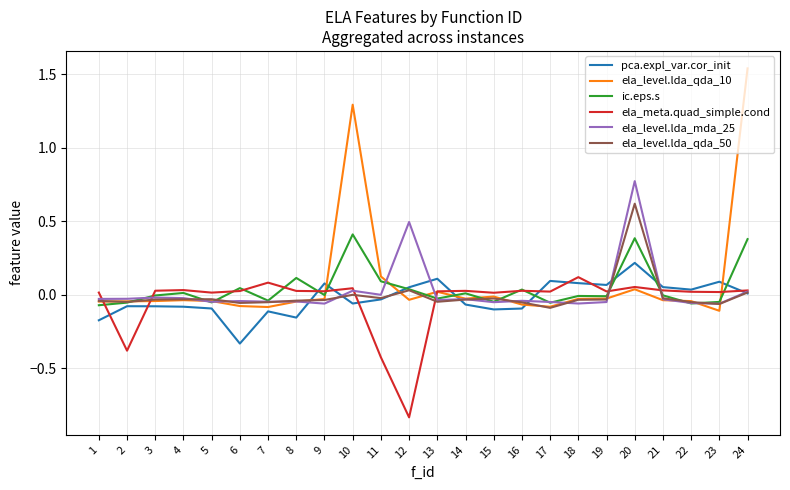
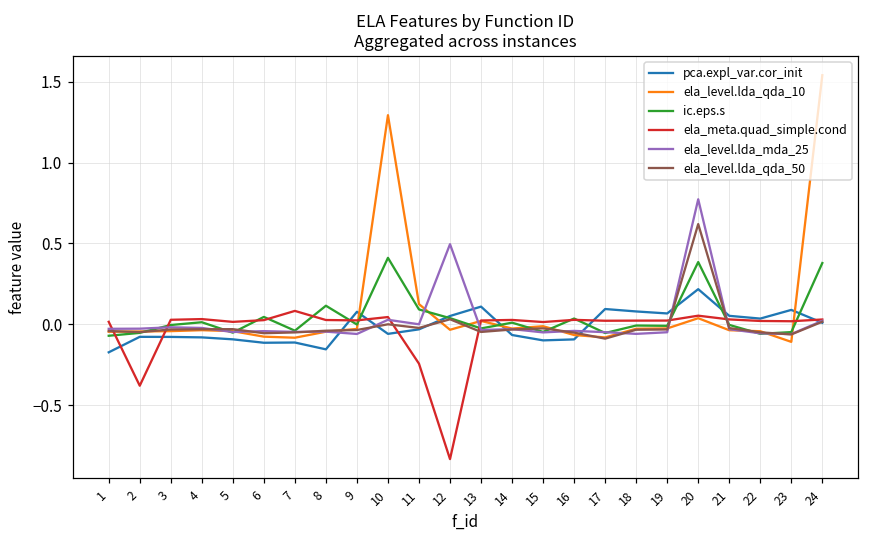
pca.expl_var.cor_init, 6: -0.33 -> -0.11
ela_meta.quad_simple.cond, 11: -0.42 -> -0.24
ela_meta.quad_simple.cond, 18: 0.12 -> 0.02
